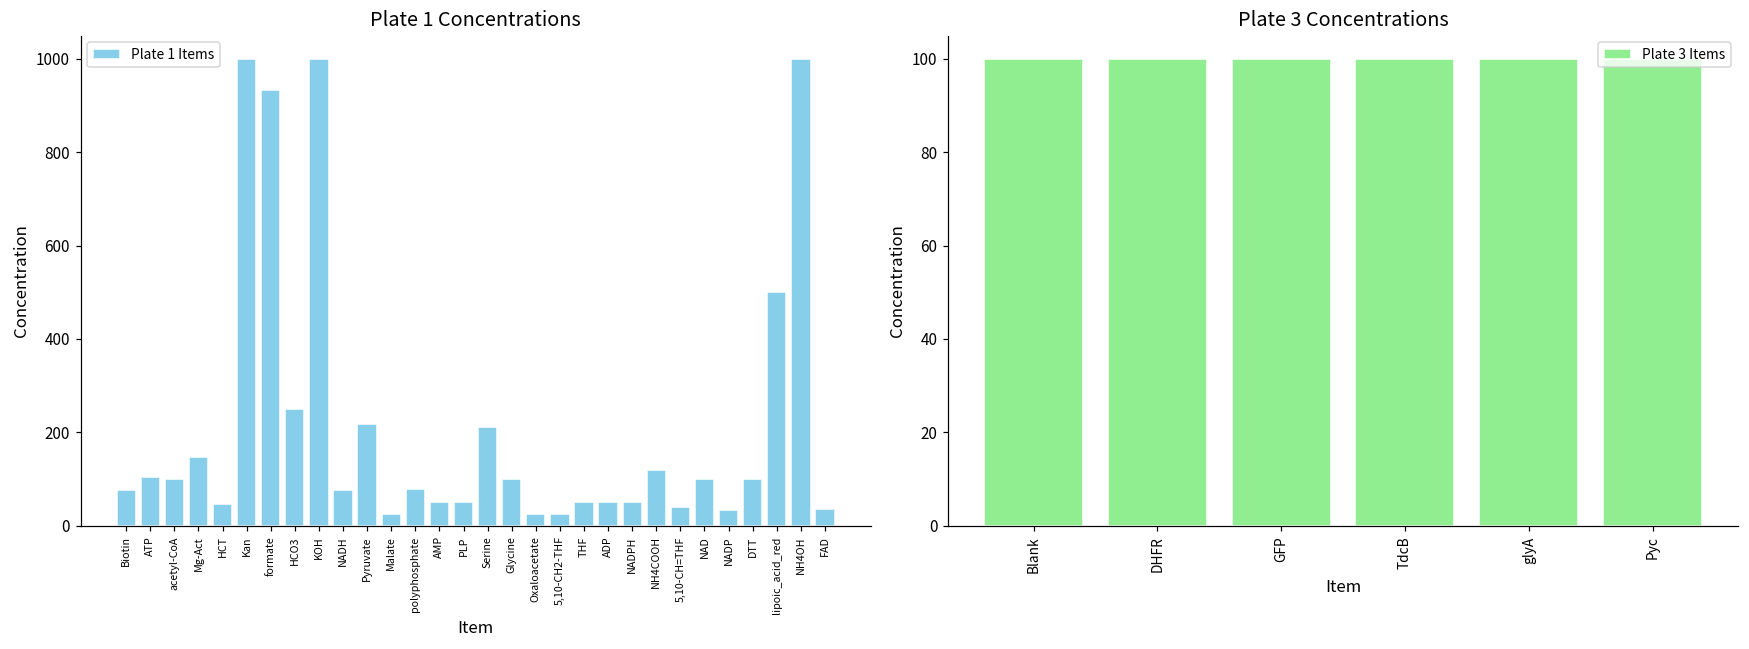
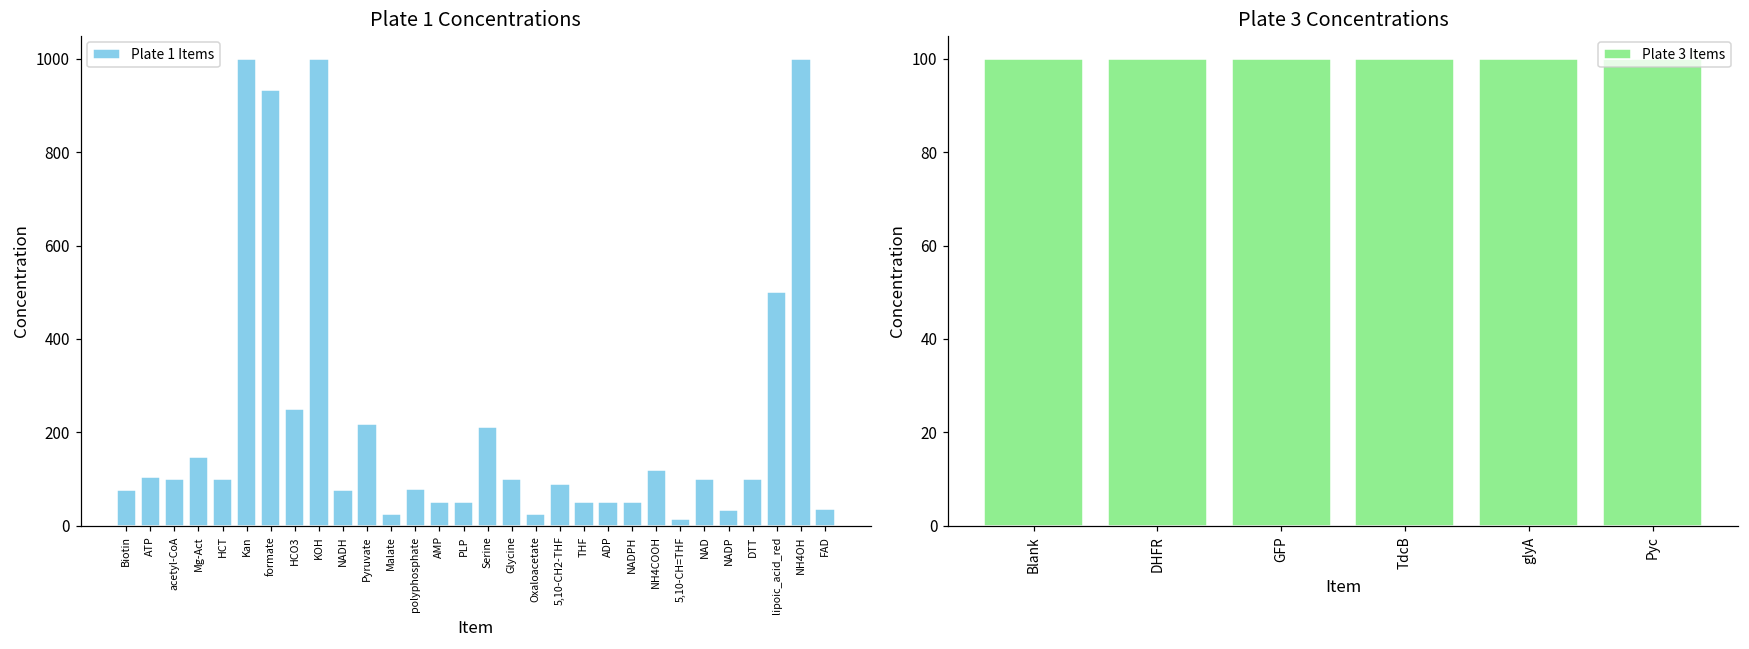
Plate 1 Concentrations, HCT: 50 -> 100
Plate 1 Concentrations, 5,10-CH2-THF: 30 -> 90
Plate 1 Concentrations, 5,10-CH=THF: 40 -> 20
